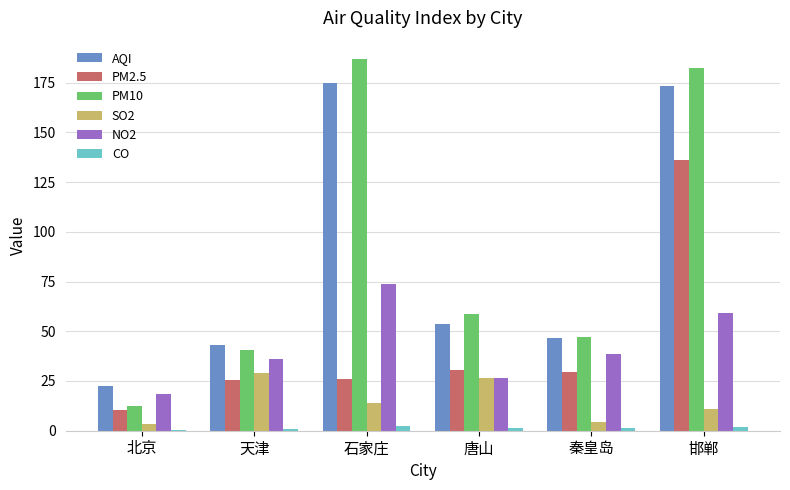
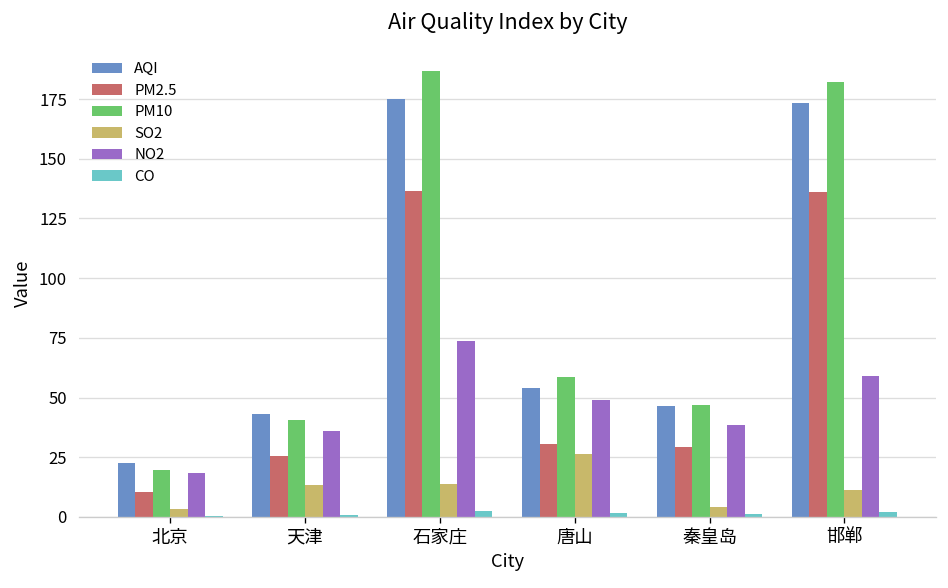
PM10, 北京: 12 -> 20
SO2, 天津: 29 -> 14
PM2.5, 石家庄: 26 -> 137
NO2, 唐山: 26 -> 49
